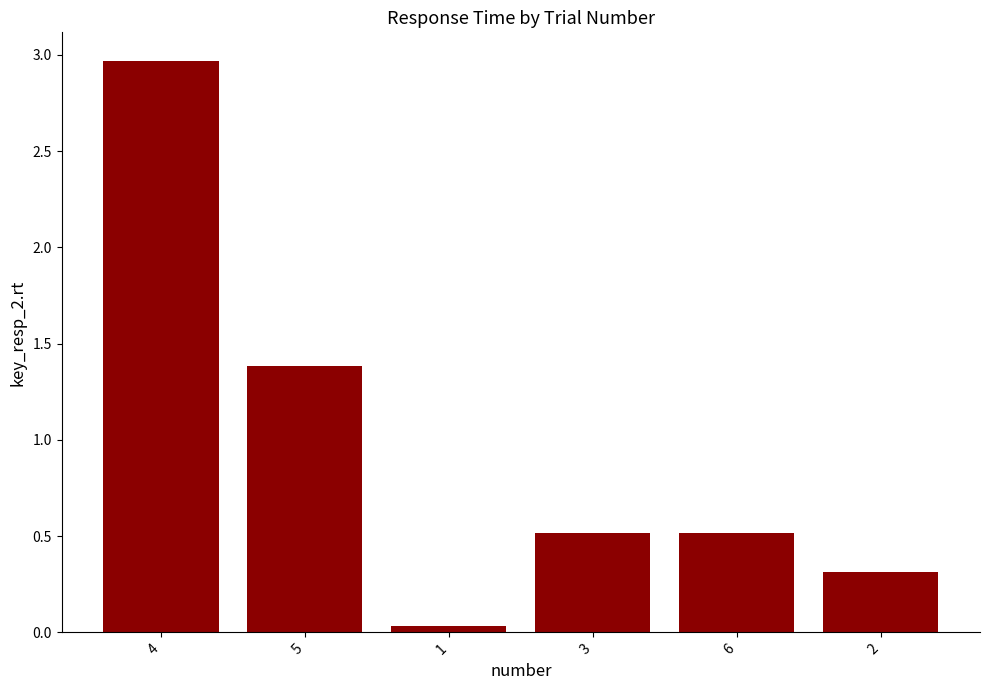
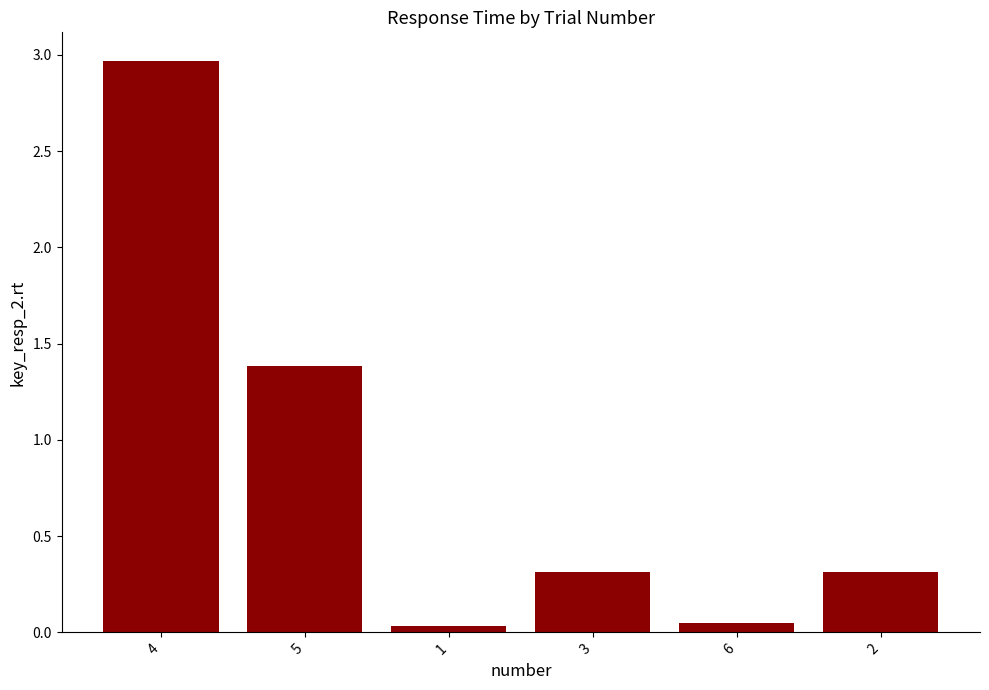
3: 0.51 -> 0.31
6: 0.52 -> 0.05
